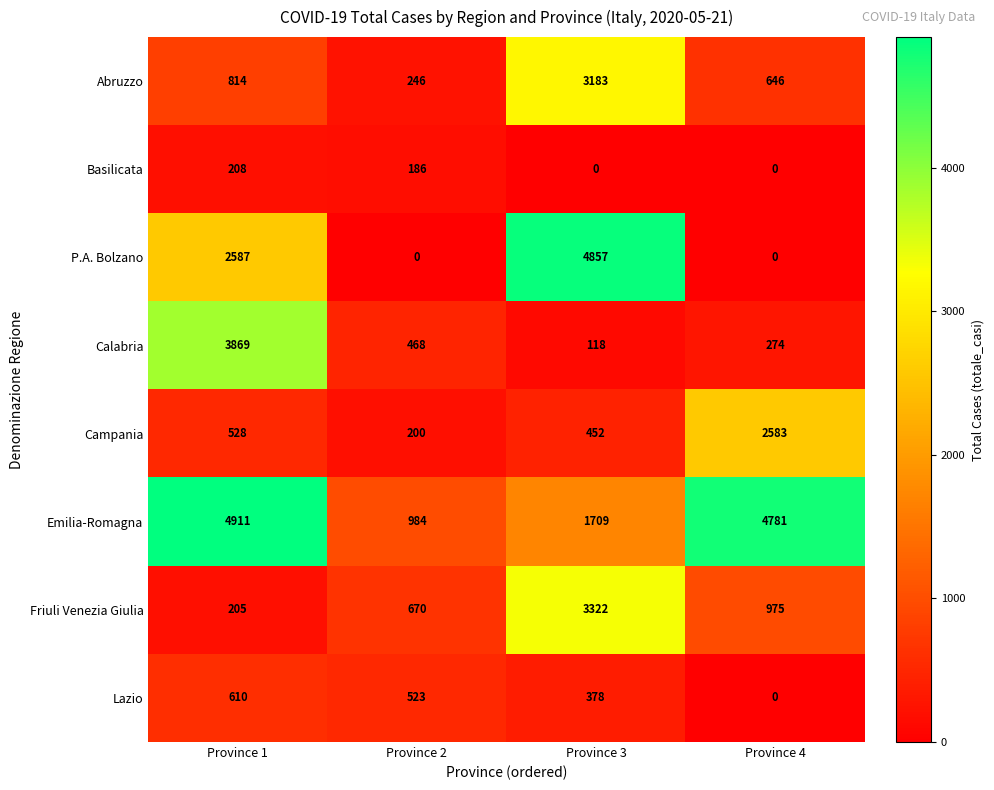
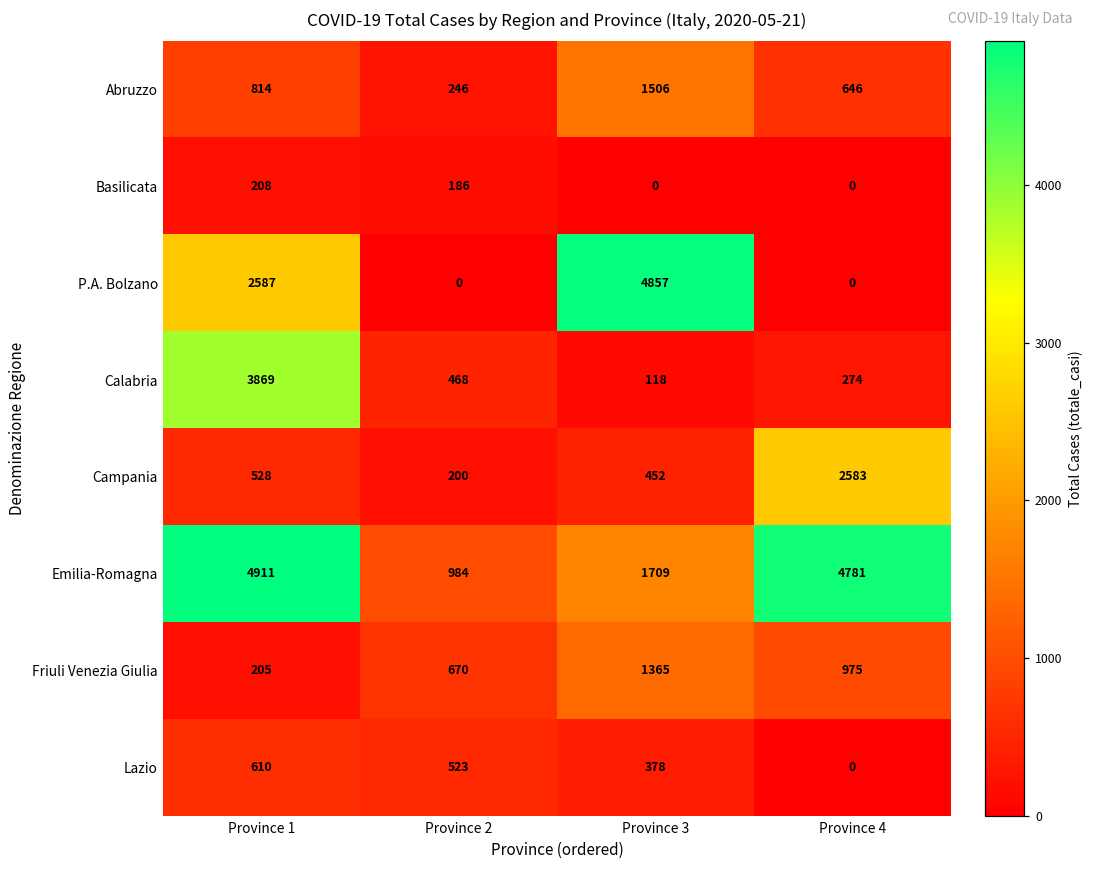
Abruzzo, Province 3: 3183 -> 1506
Friuli Venezia Giulia, Province 3: 3322 -> 1365
